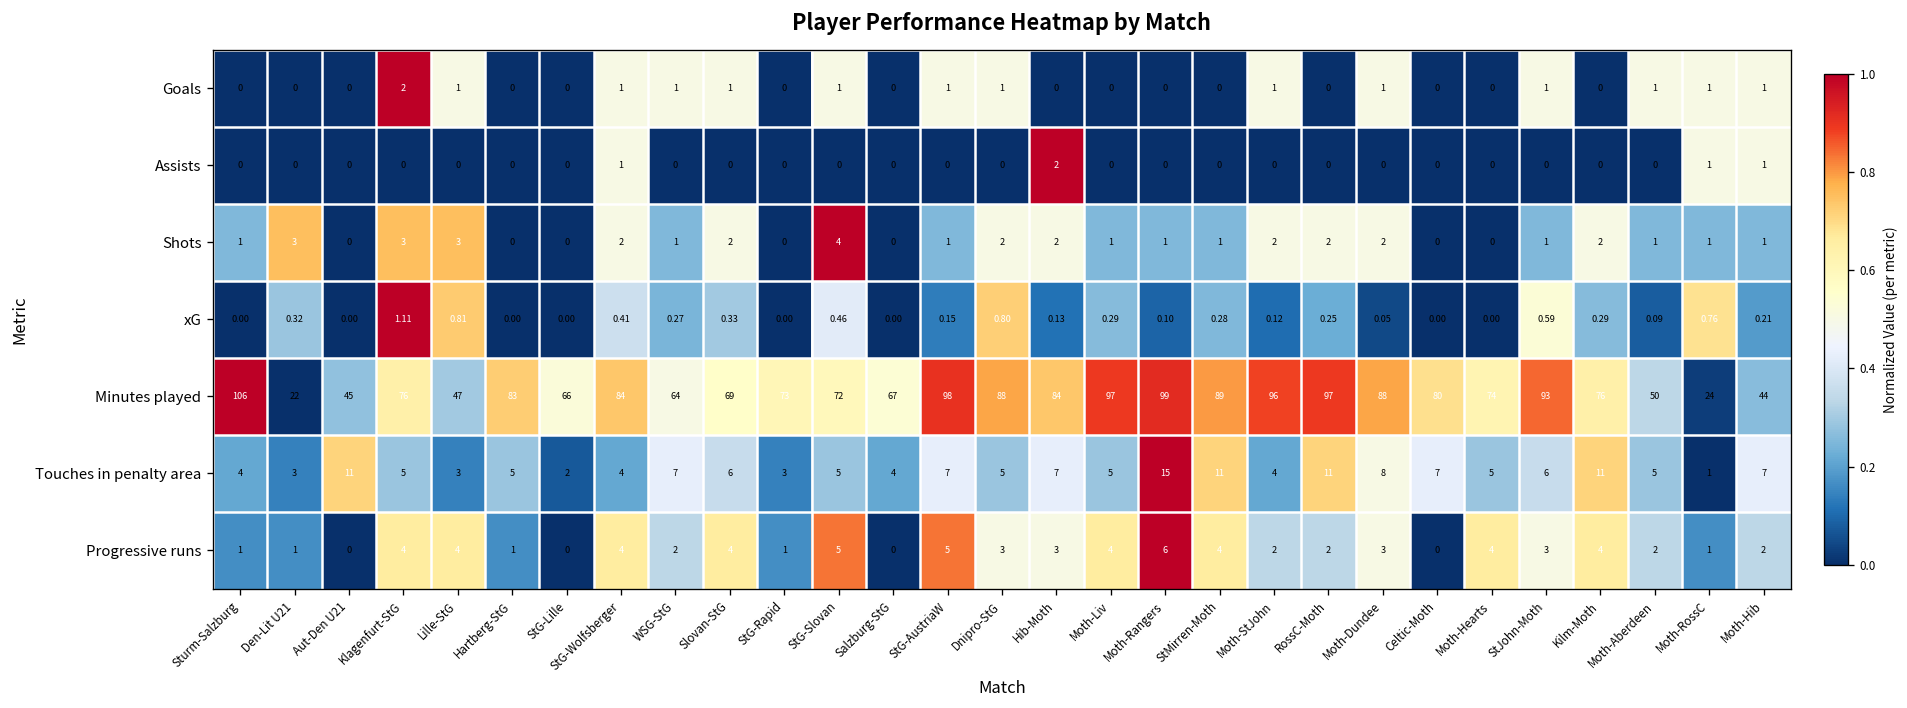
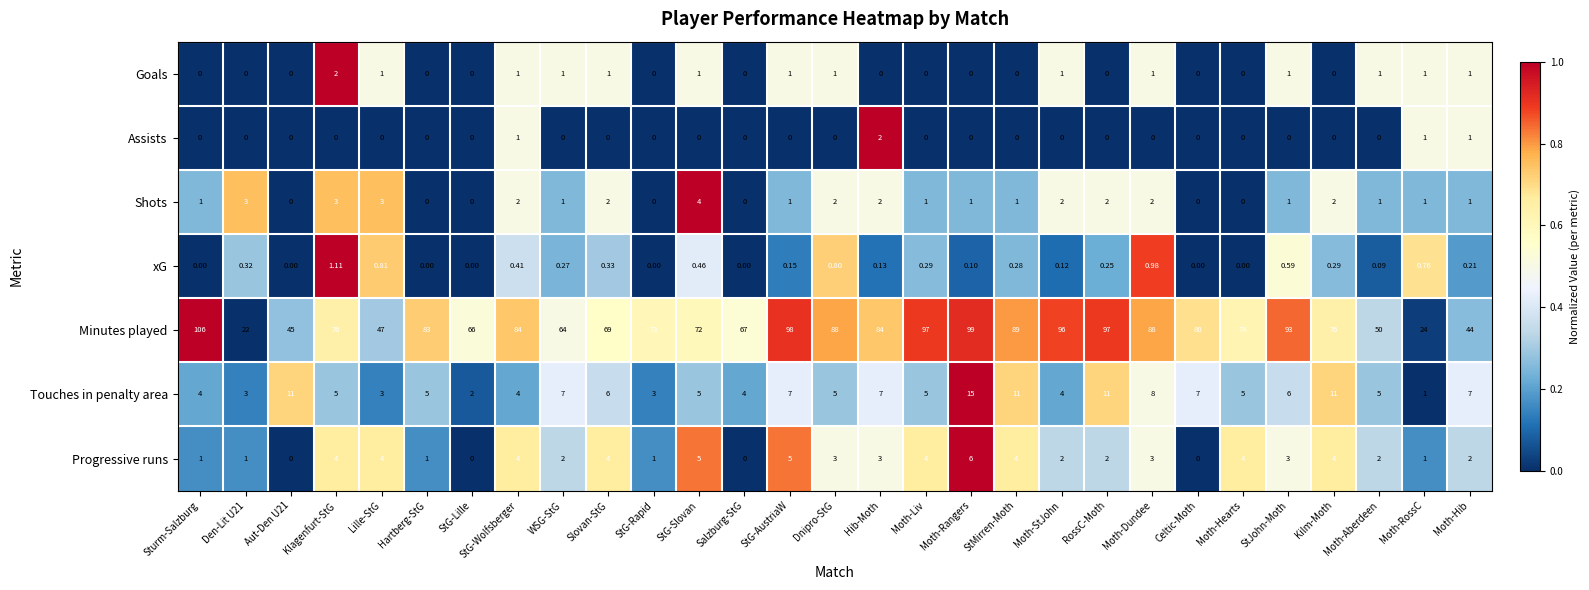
xG, Moth-Dundee: 0.05 -> 0.98
